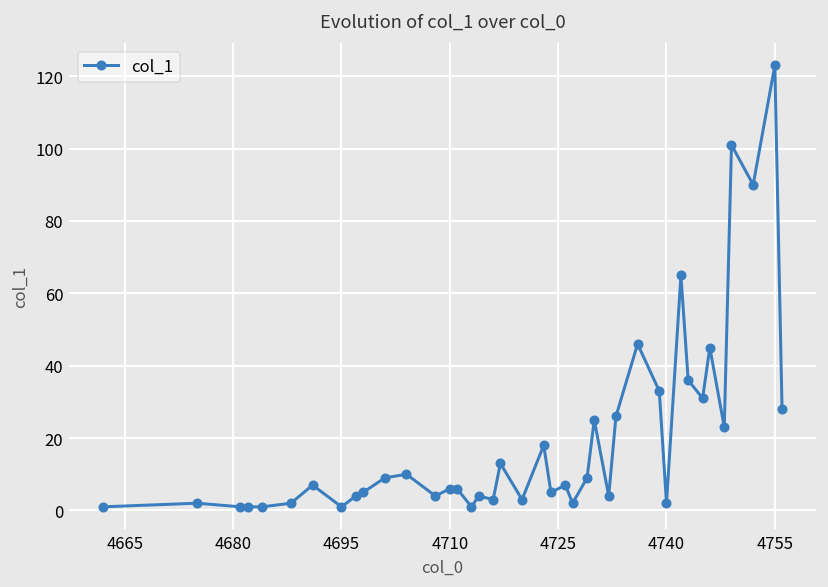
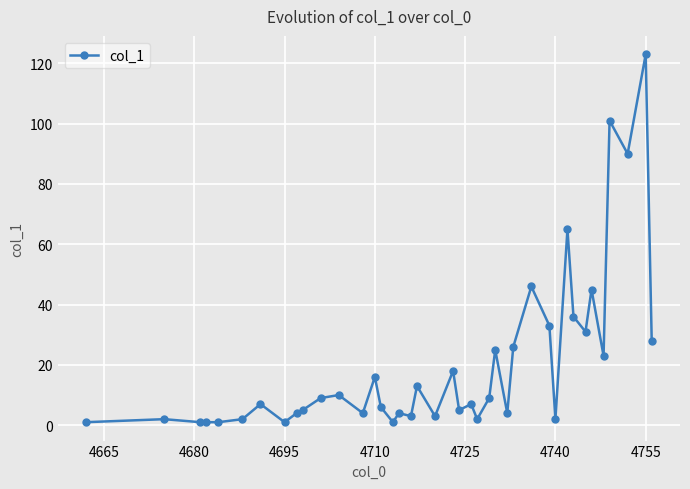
4710: 6 -> 16
